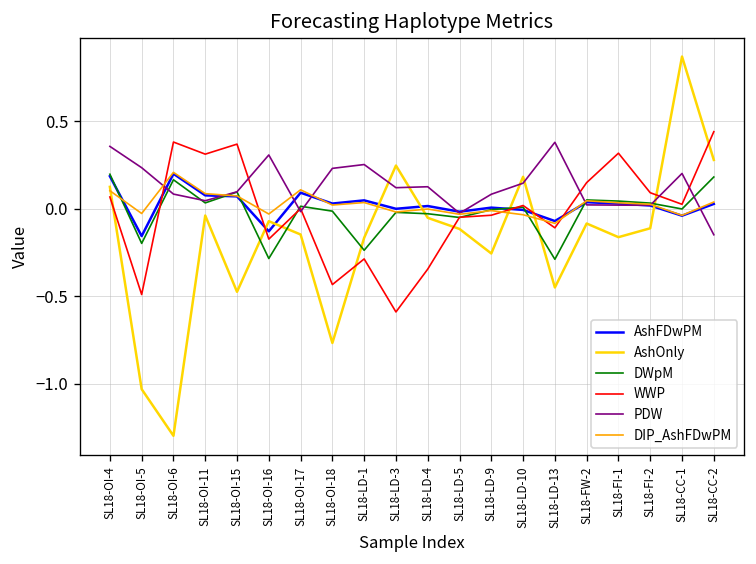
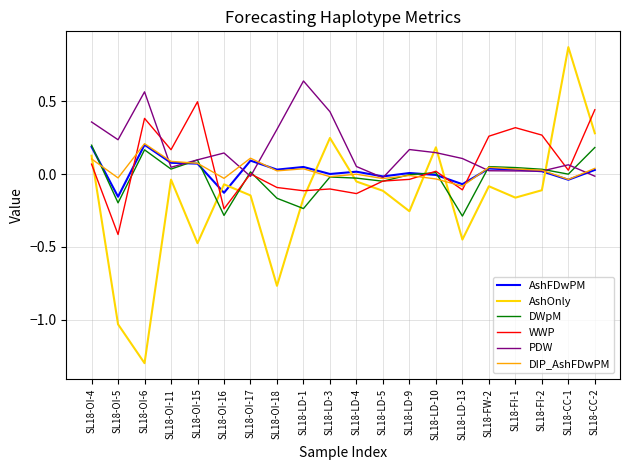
WWP, SL18-OI-5: -0.49 -> -0.42
PDW, SL18-OI-6: 0.08 -> 0.56
WWP, SL18-OI-11: 0.31 -> 0.17
WWP, SL18-OI-15: 0.37 -> 0.50
WWP, SL18-OI-16: -0.17 -> -0.24
PDW, SL18-OI-16: 0.31 -> 0.14
DWpM, SL18-OI-18: -0.01 -> -0.17
WWP, SL18-OI-18: -0.43 -> -0.09
PDW, SL18-OI-18: 0.23 -> 0.31
WWP, SL18-LD-1: -0.29 -> -0.11
PDW, SL18-LD-1: 0.25 -> 0.64
WWP, SL18-LD-3: -0.59 -> -0.10
PDW, SL18-LD-3: 0.12 -> 0.43
WWP, SL18-LD-4: -0.34 -> -0.13
PDW, SL18-LD-4: 0.13 -> 0.05
PDW, SL18-LD-9: 0.08 -> 0.17
PDW, SL18-LD-13: 0.38 -> 0.11
WWP, SL18-FW-2: 0.15 -> 0.26
WWP, SL18-FI-2: 0.09 -> 0.27
PDW, SL18-CC-1: 0.20 -> 0.06
PDW, SL18-CC-2: -0.15 -> -0.01
